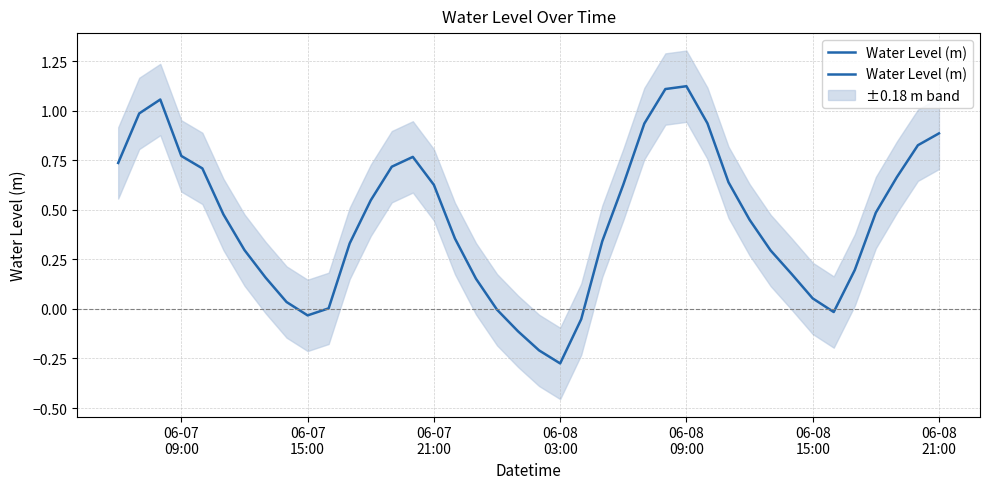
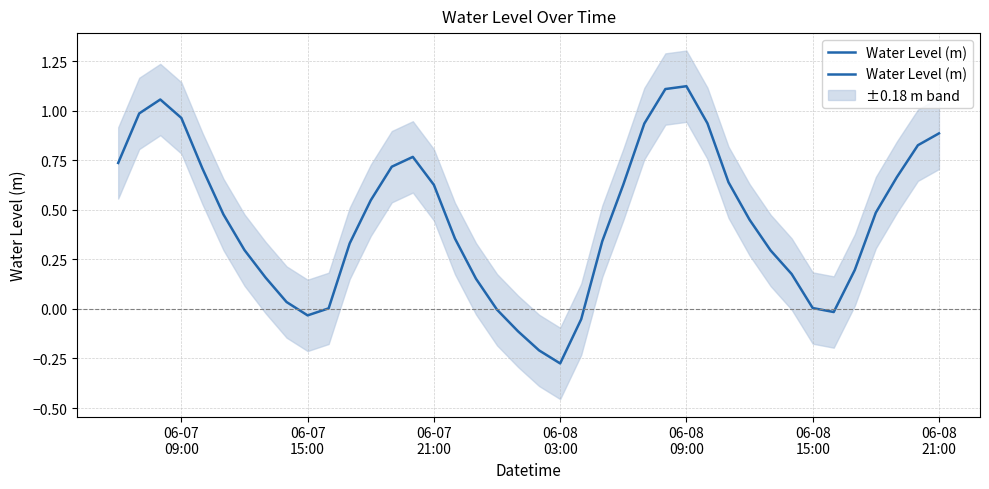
Water Level (m), 06-07 09:00: 0.77 -> 0.96
Water Level (m), 06-08 15:00: 0.05 -> 0.00
